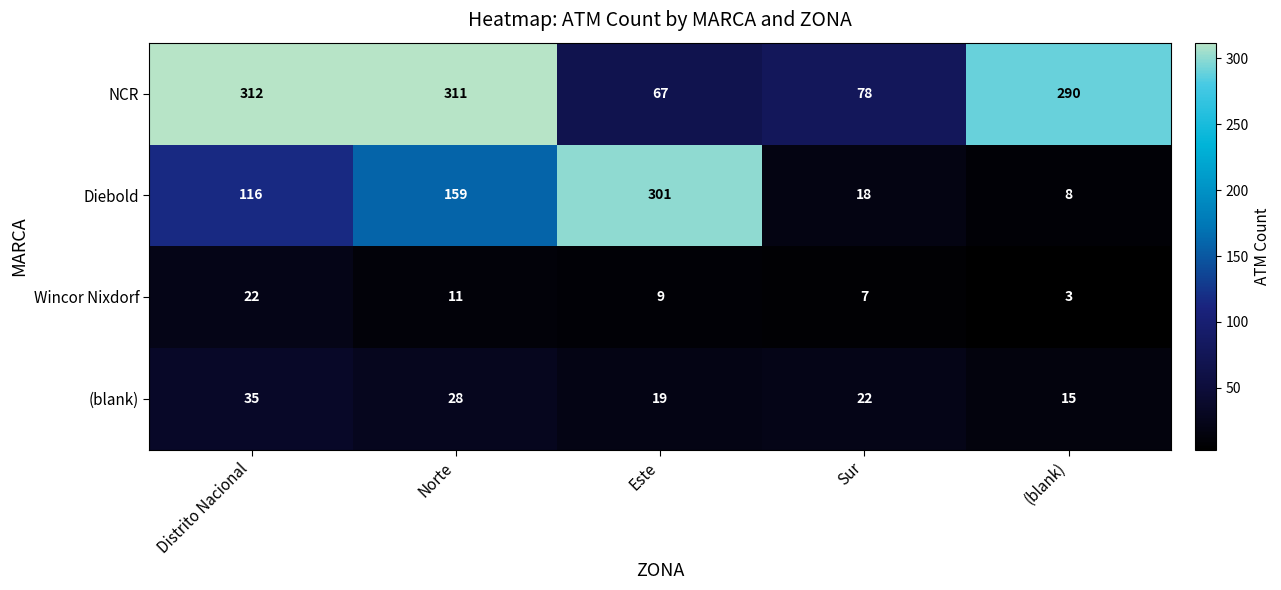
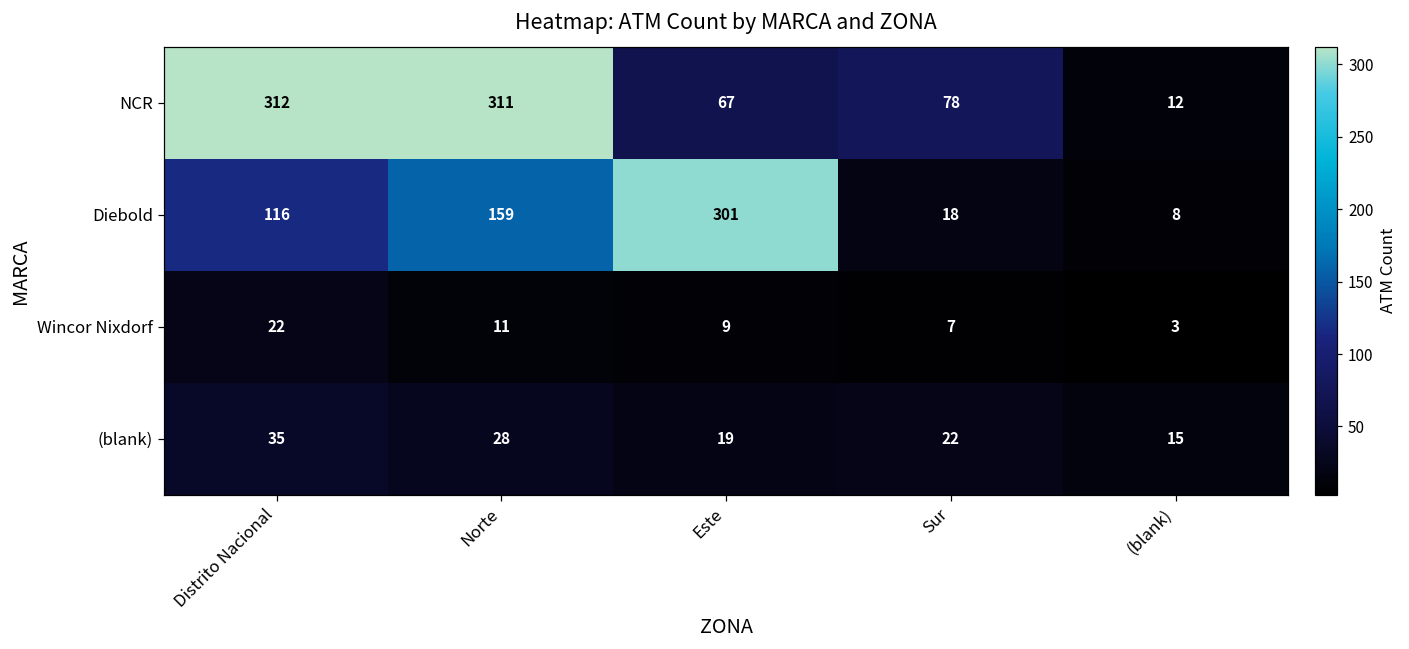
NCR, (blank): 290 -> 12
